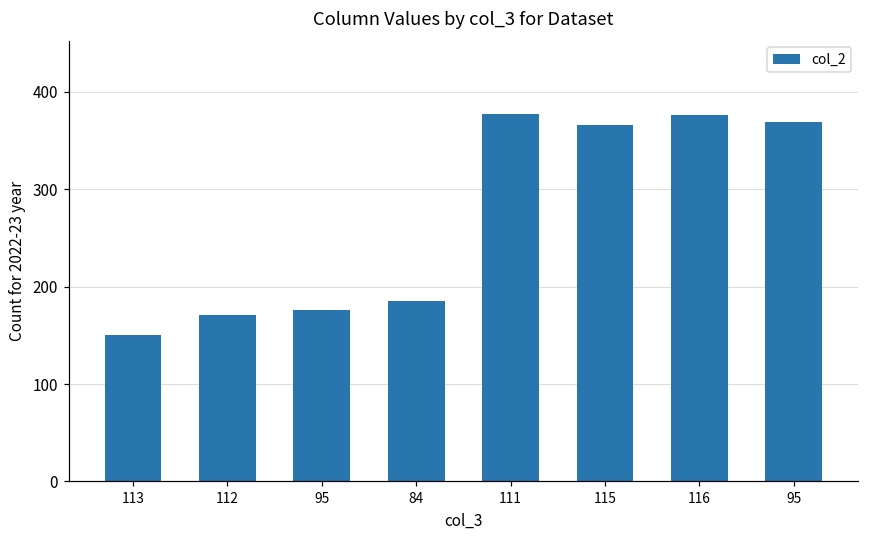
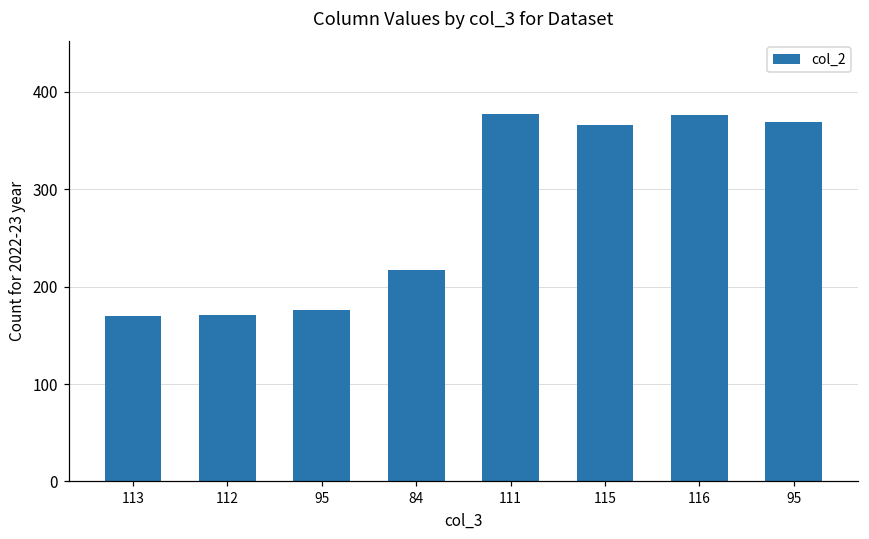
113: 150 -> 170
84: 190 -> 220
